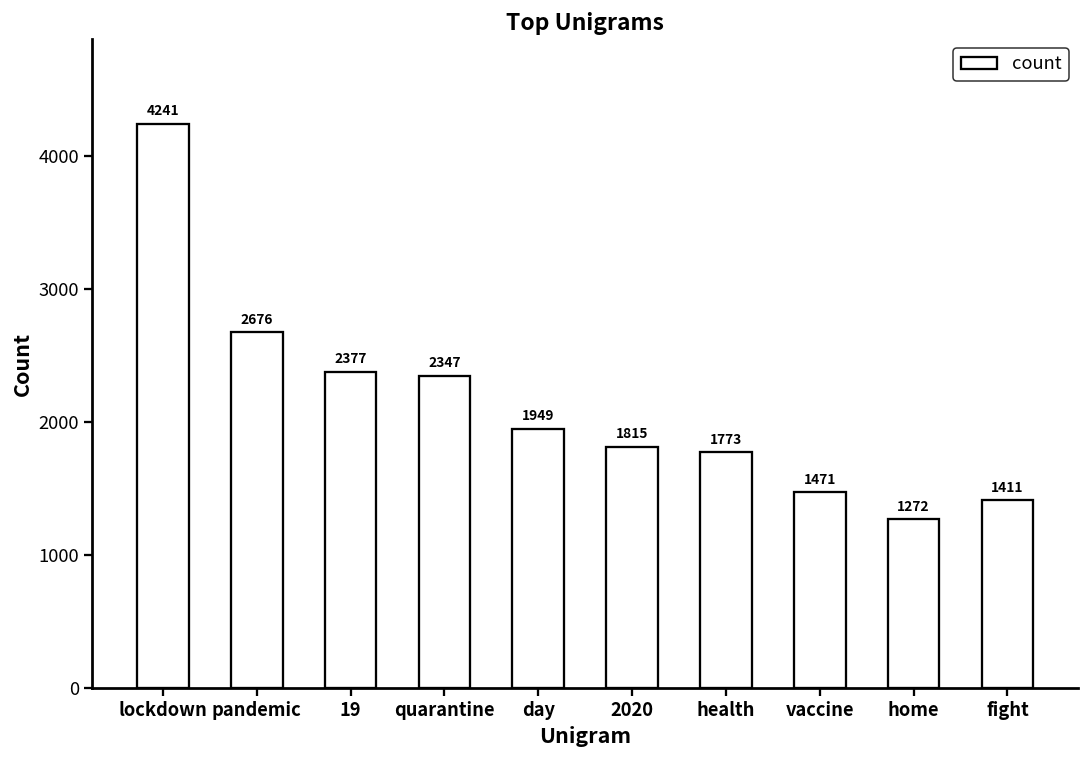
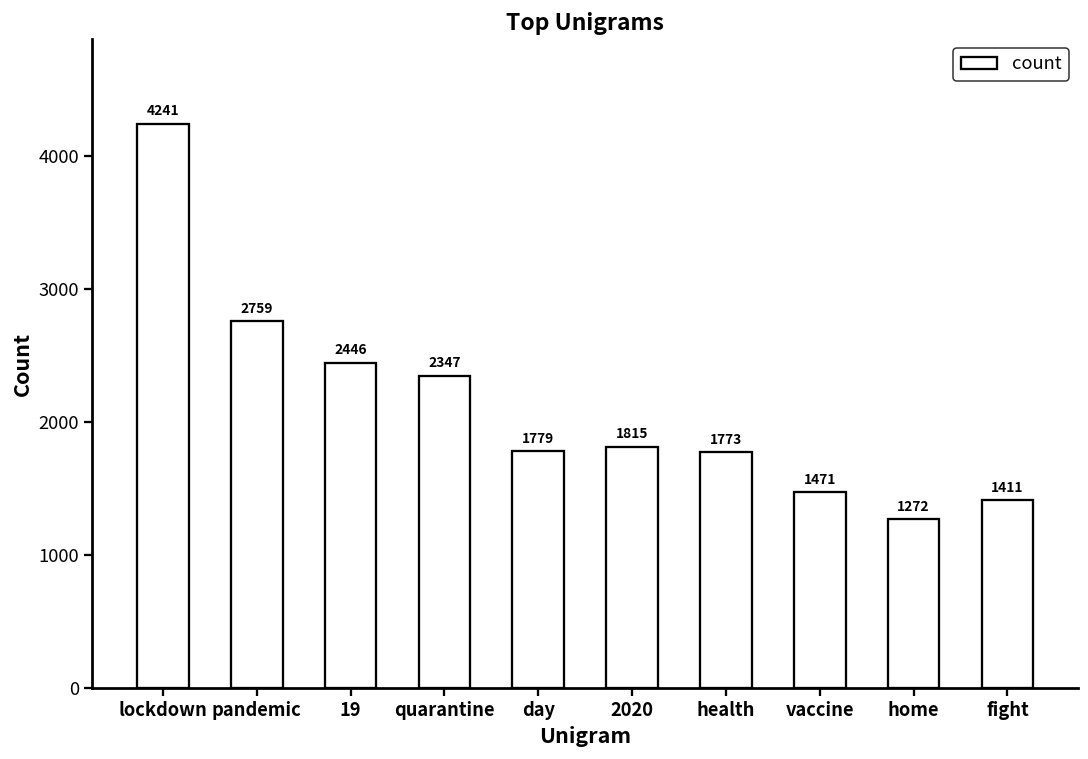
pandemic: 2676 -> 2759
19: 2377 -> 2446
day: 1949 -> 1779
